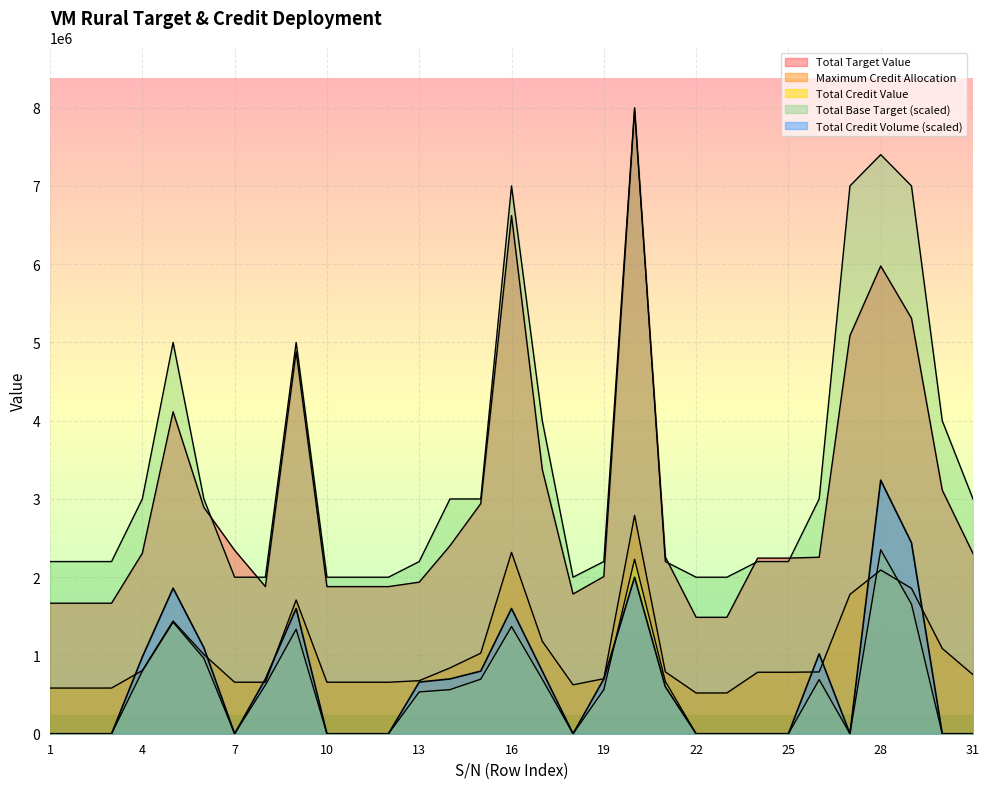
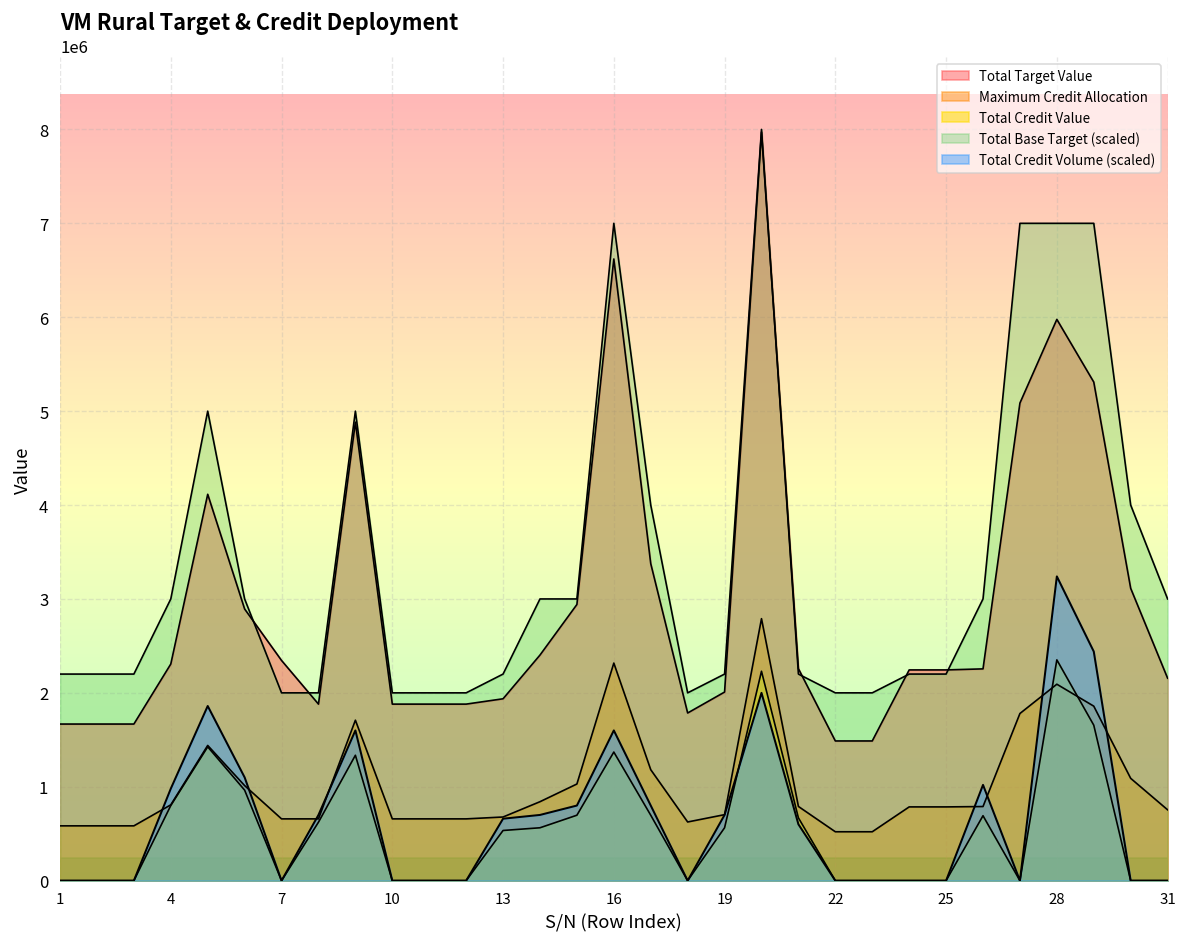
Total Base Target (scaled), 28: 7400000 -> 7000000
Total Target Value, 31: 2300000 -> 2200000
